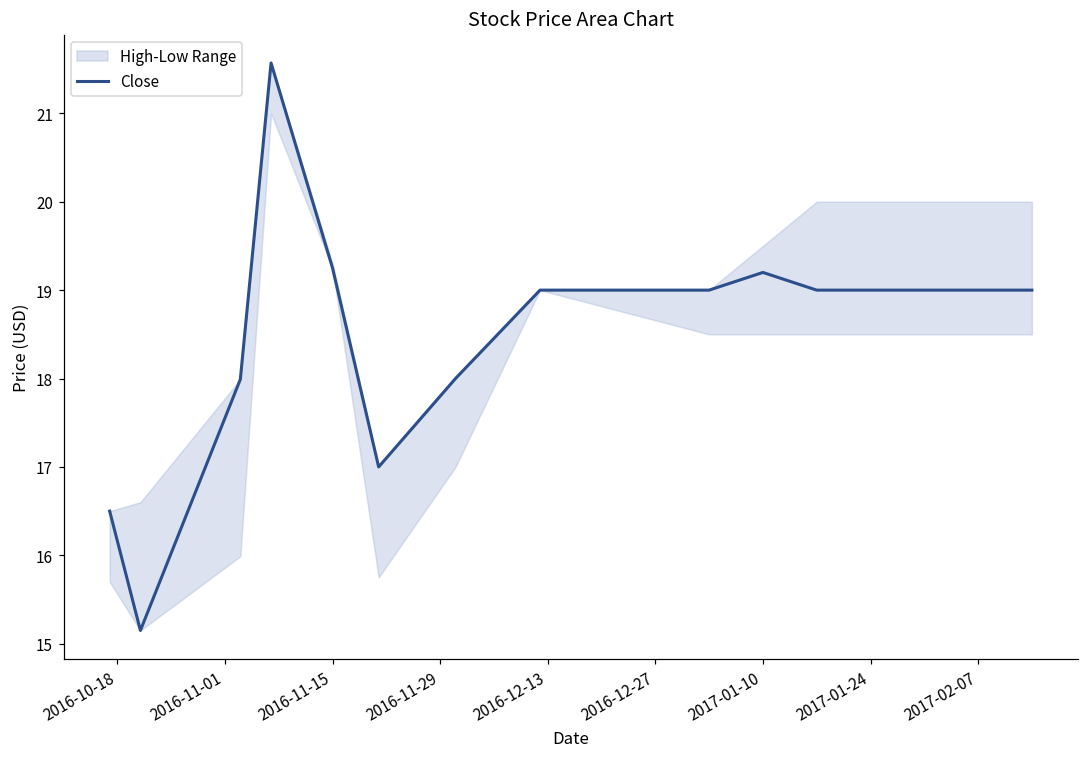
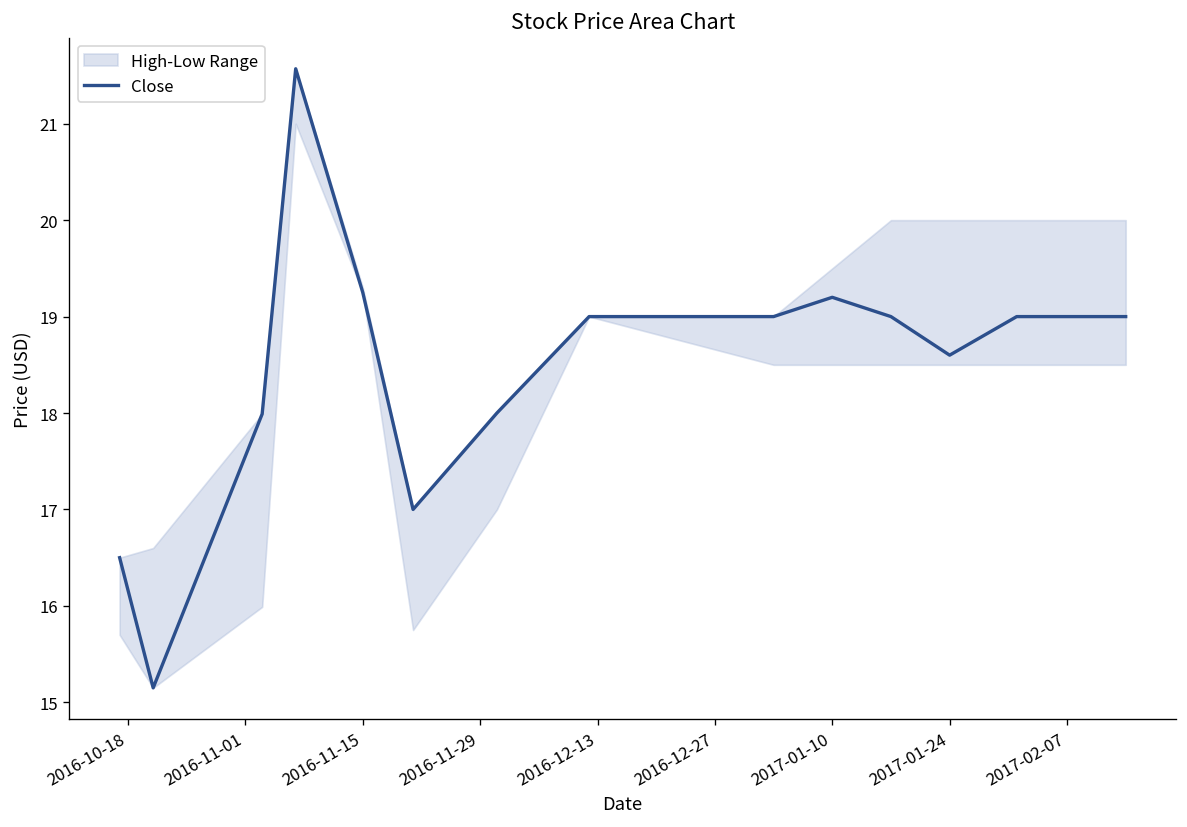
Close, 2017-01-24: 19.0 -> 18.6
